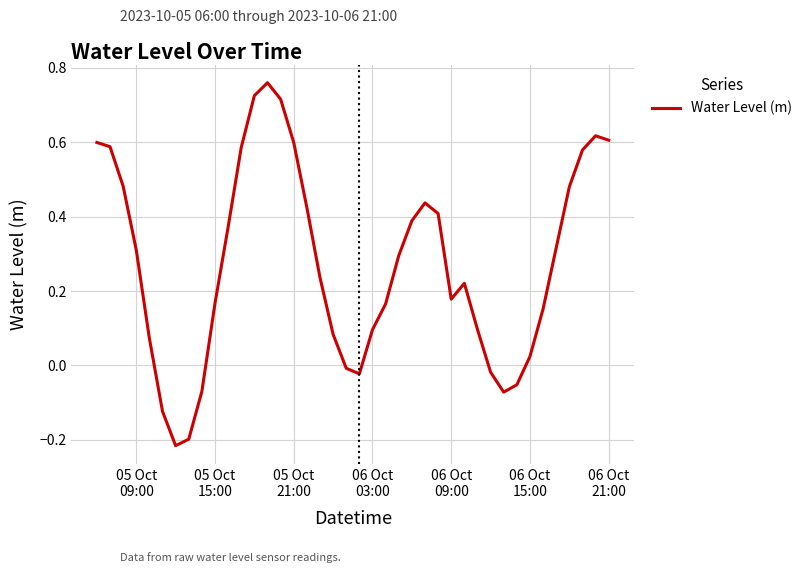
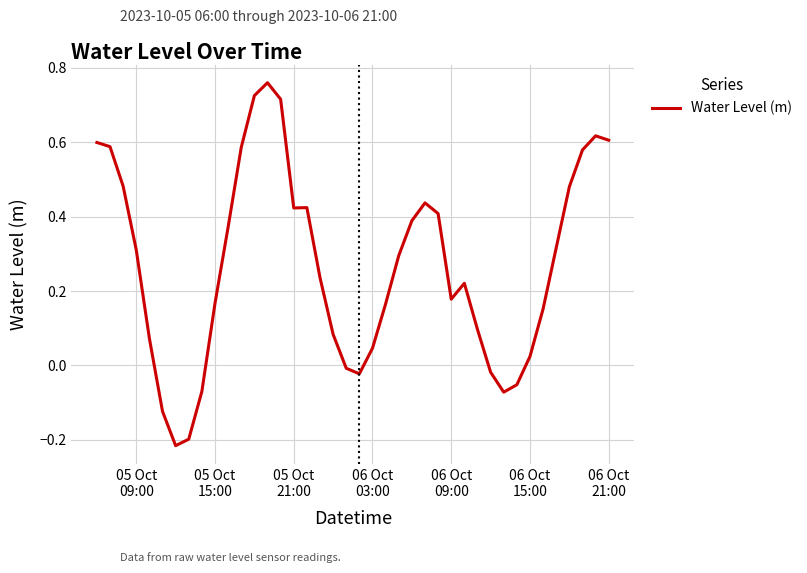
05 Oct 21:00: 0.60 -> 0.42
06 Oct 03:00: 0.10 -> 0.05
